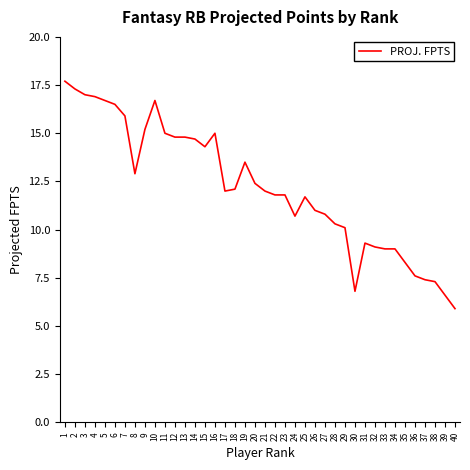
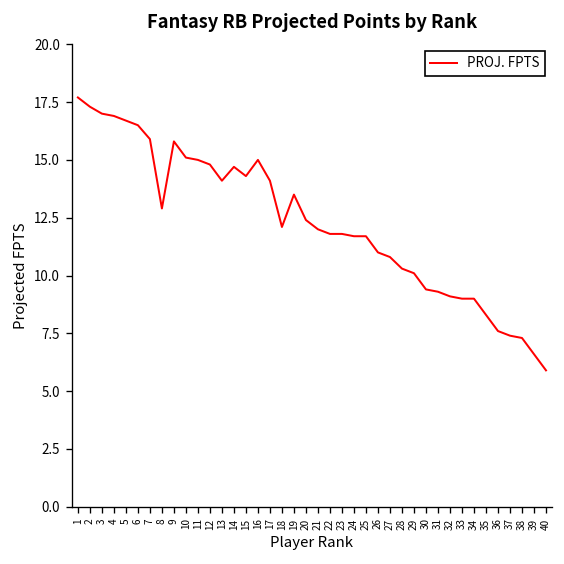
9: 15.2 -> 15.8
10: 16.7 -> 15.1
13: 14.8 -> 14.1
17: 12.0 -> 14.1
24: 10.7 -> 11.7
30: 6.8 -> 9.4
